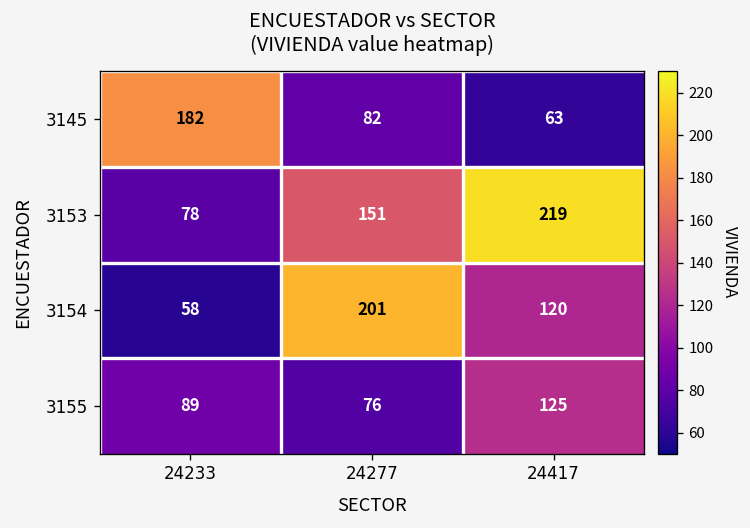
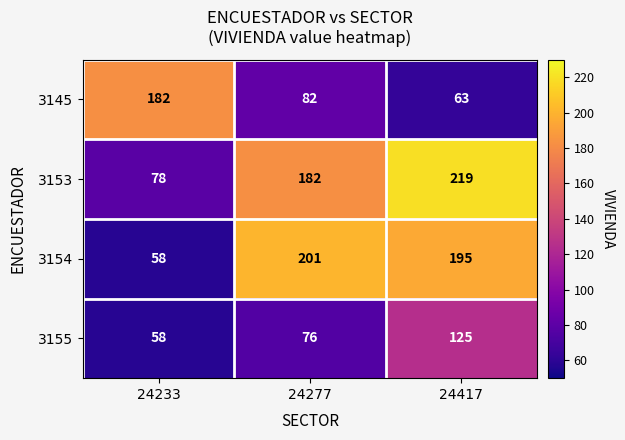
3153, 24277: 151 -> 182
3154, 24417: 120 -> 195
3155, 24233: 89 -> 58
